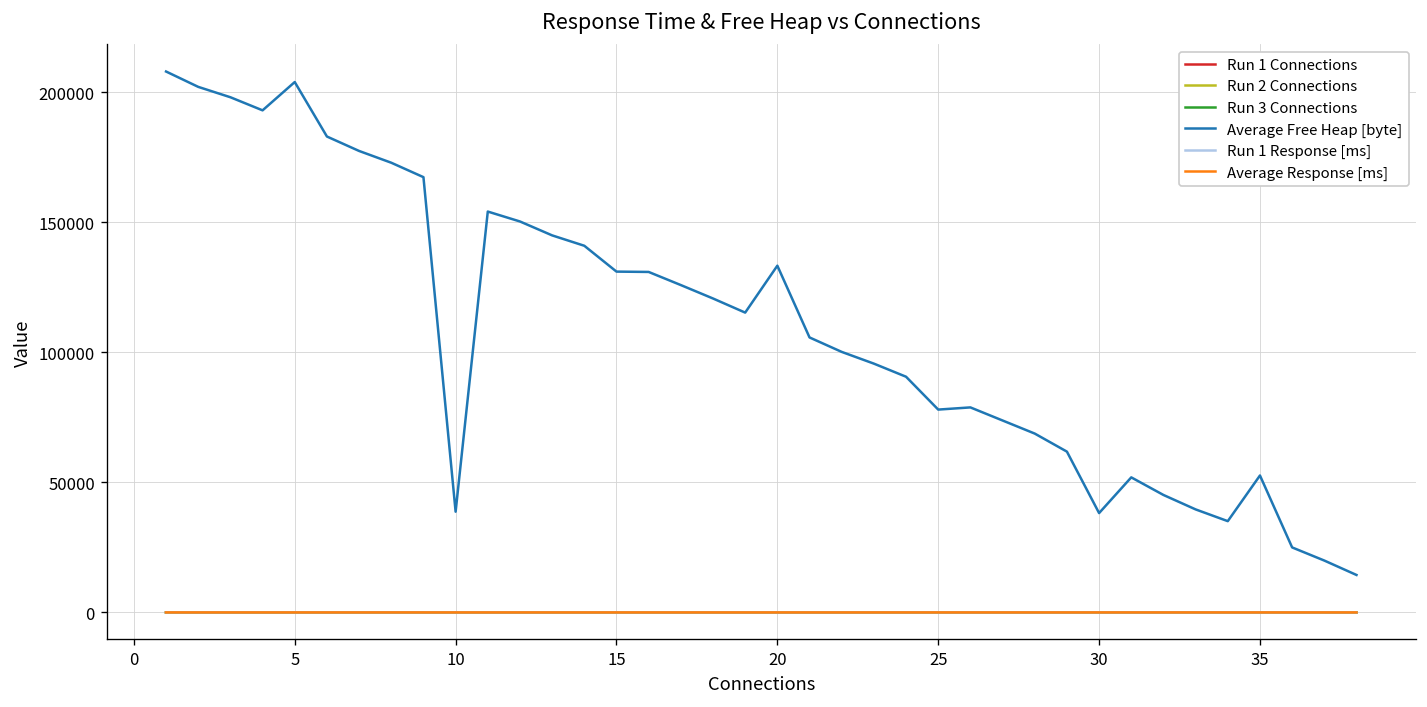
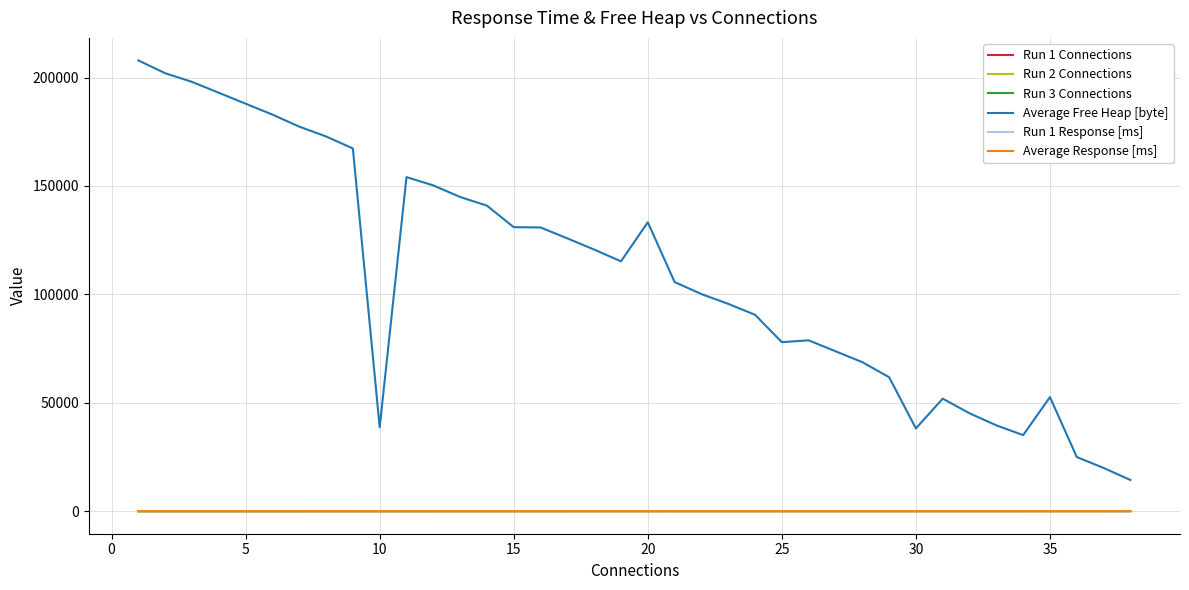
Average Free Heap [byte], 5: 204000 -> 188000
